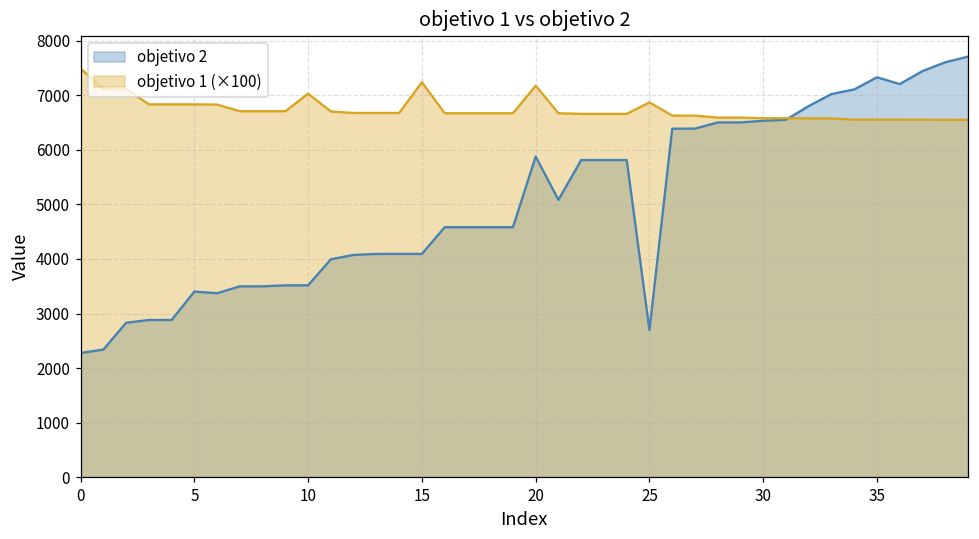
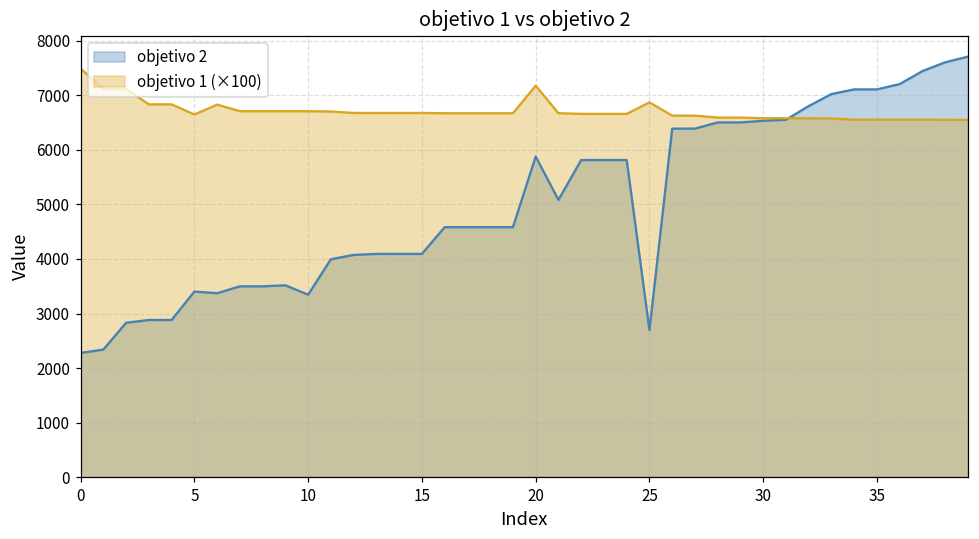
objetivo 1 (×100), 5: 6800 -> 6600
objetivo 2, 10: 3500 -> 3300
objetivo 1 (×100), 10: 7000 -> 6700
objetivo 1 (×100), 15: 7200 -> 6700
objetivo 2, 35: 7300 -> 7100
